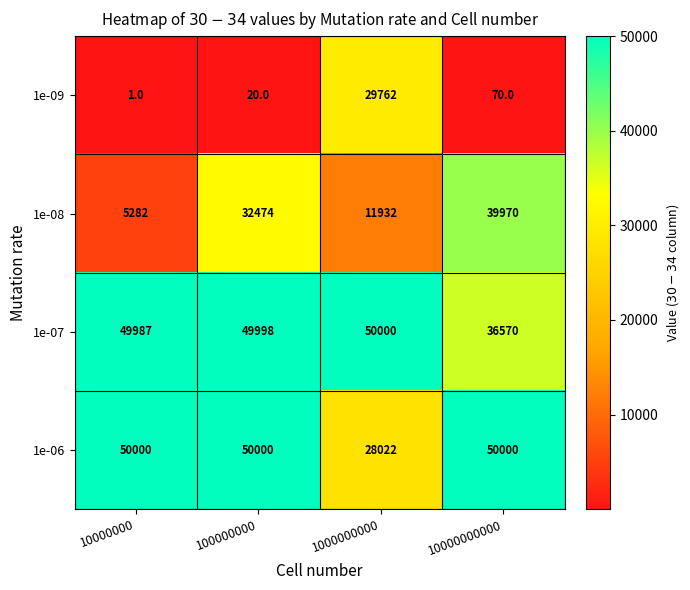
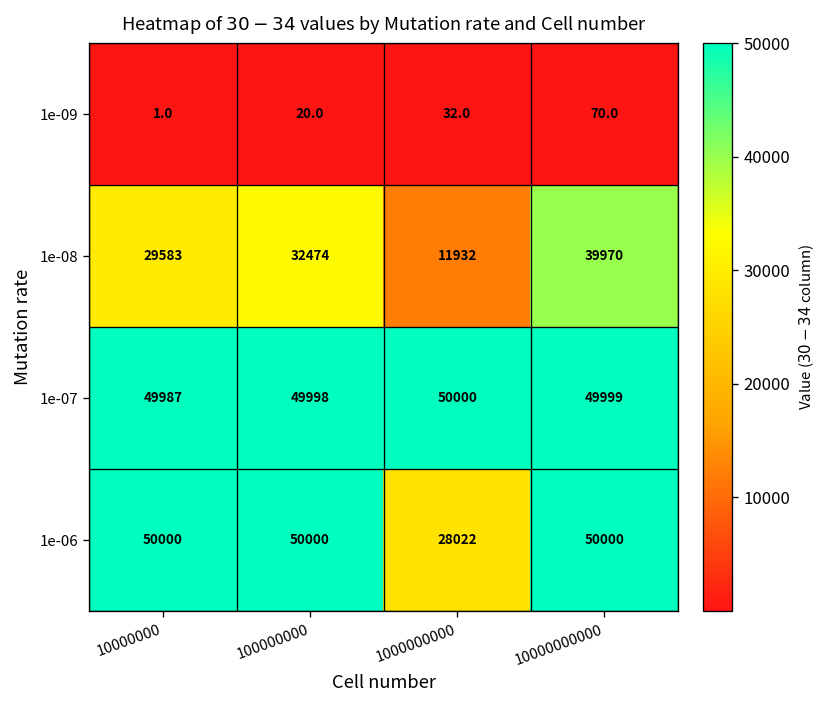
1e-09, 1000000000: 29762 -> 32.0
1e-08, 10000000: 5282 -> 29583
1e-07, 10000000000: 36570 -> 49999
